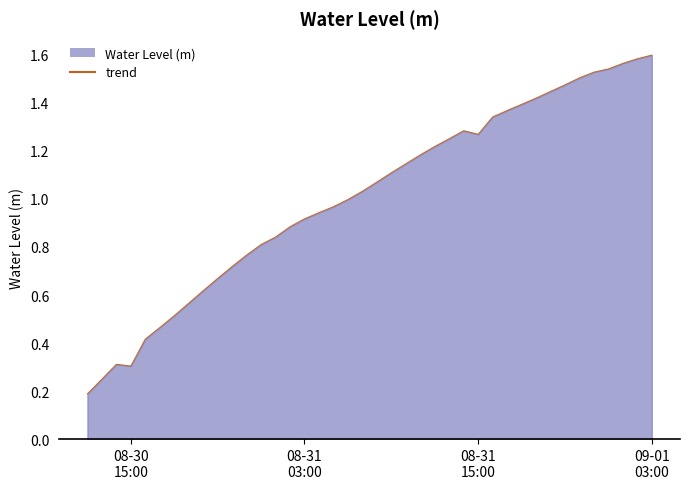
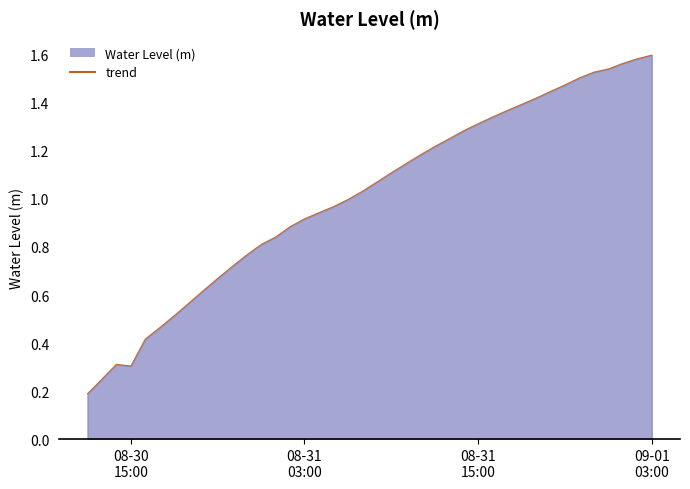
08-31 15:00: 1.27 -> 1.31
